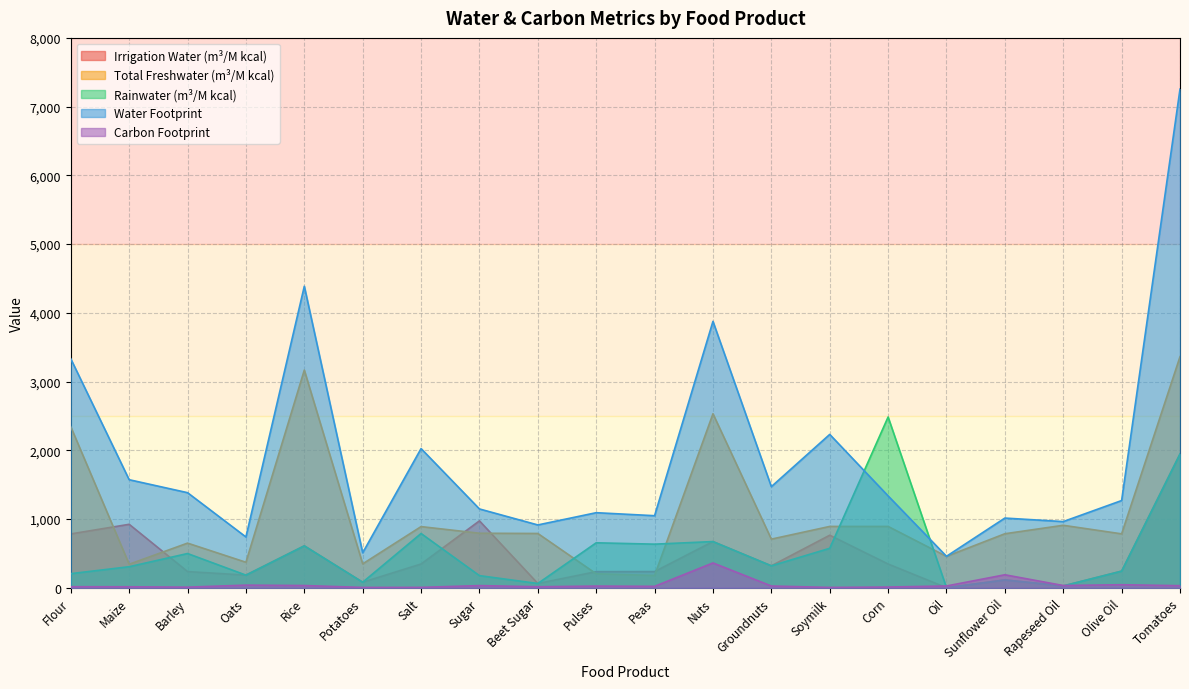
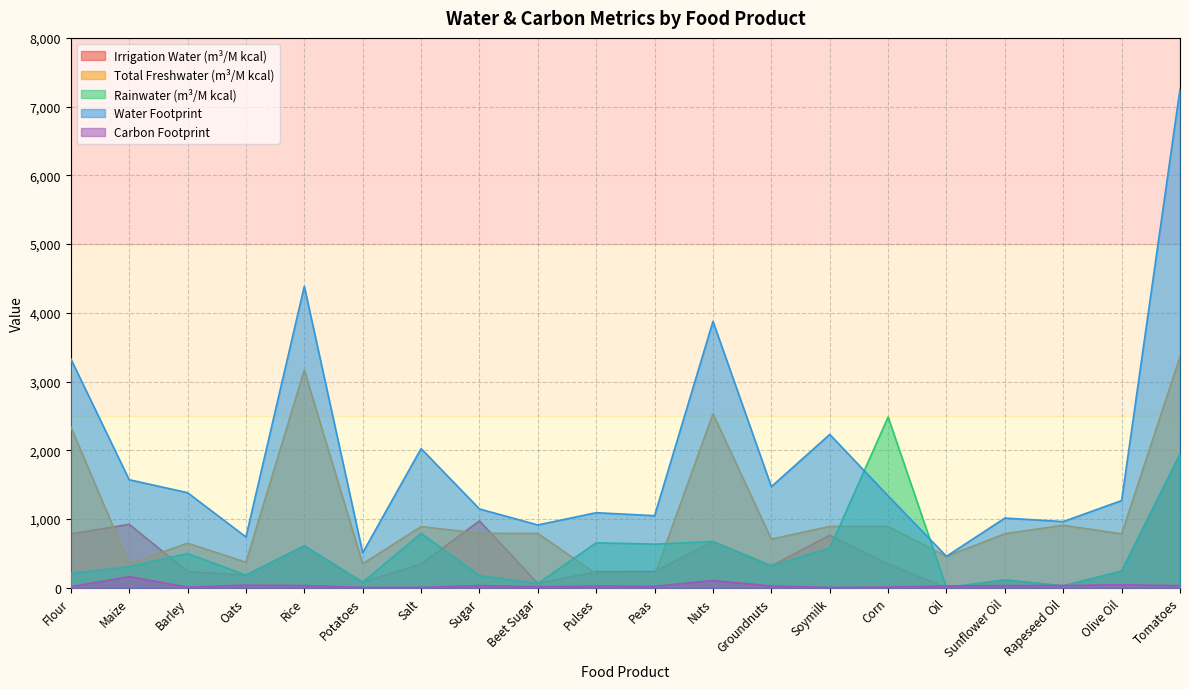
Carbon Footprint, Maize: 0 -> 200
Carbon Footprint, Nuts: 400 -> 100
Carbon Footprint, Sunflower Oil: 200 -> 0
